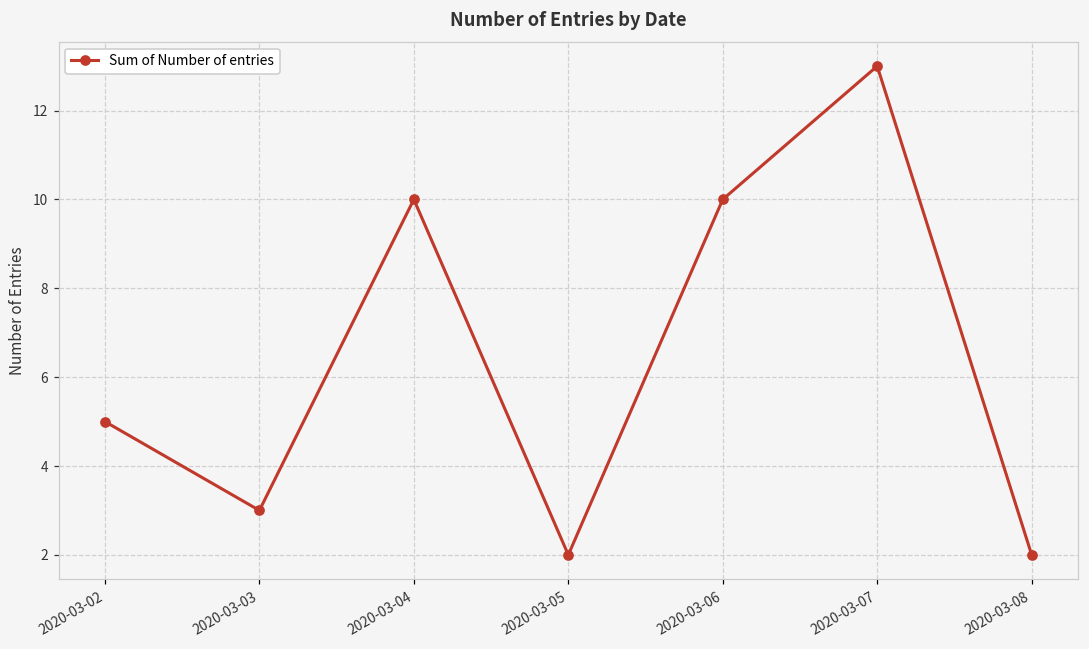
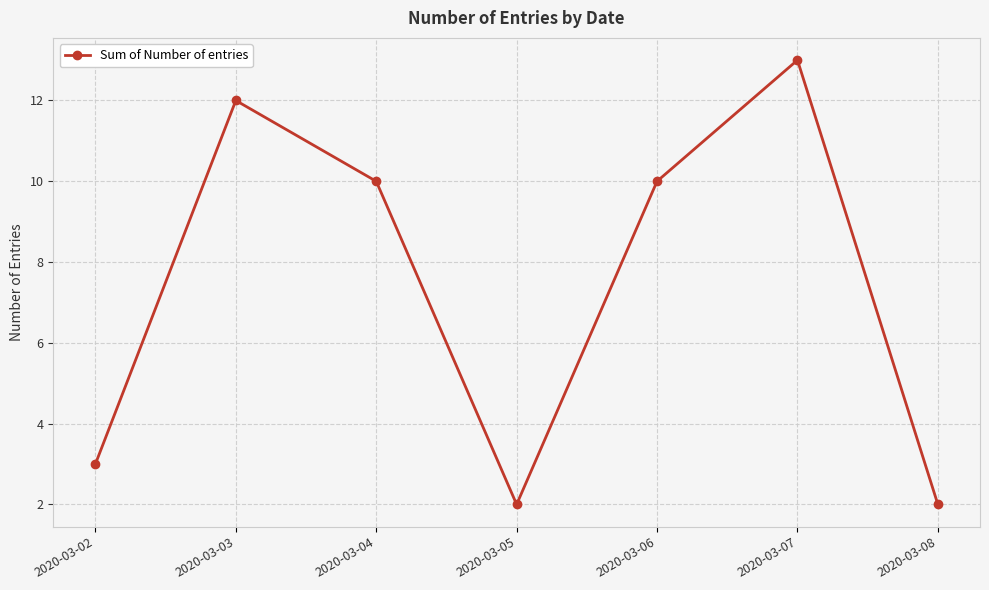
2020-03-02: 5 -> 3
2020-03-03: 3 -> 12
